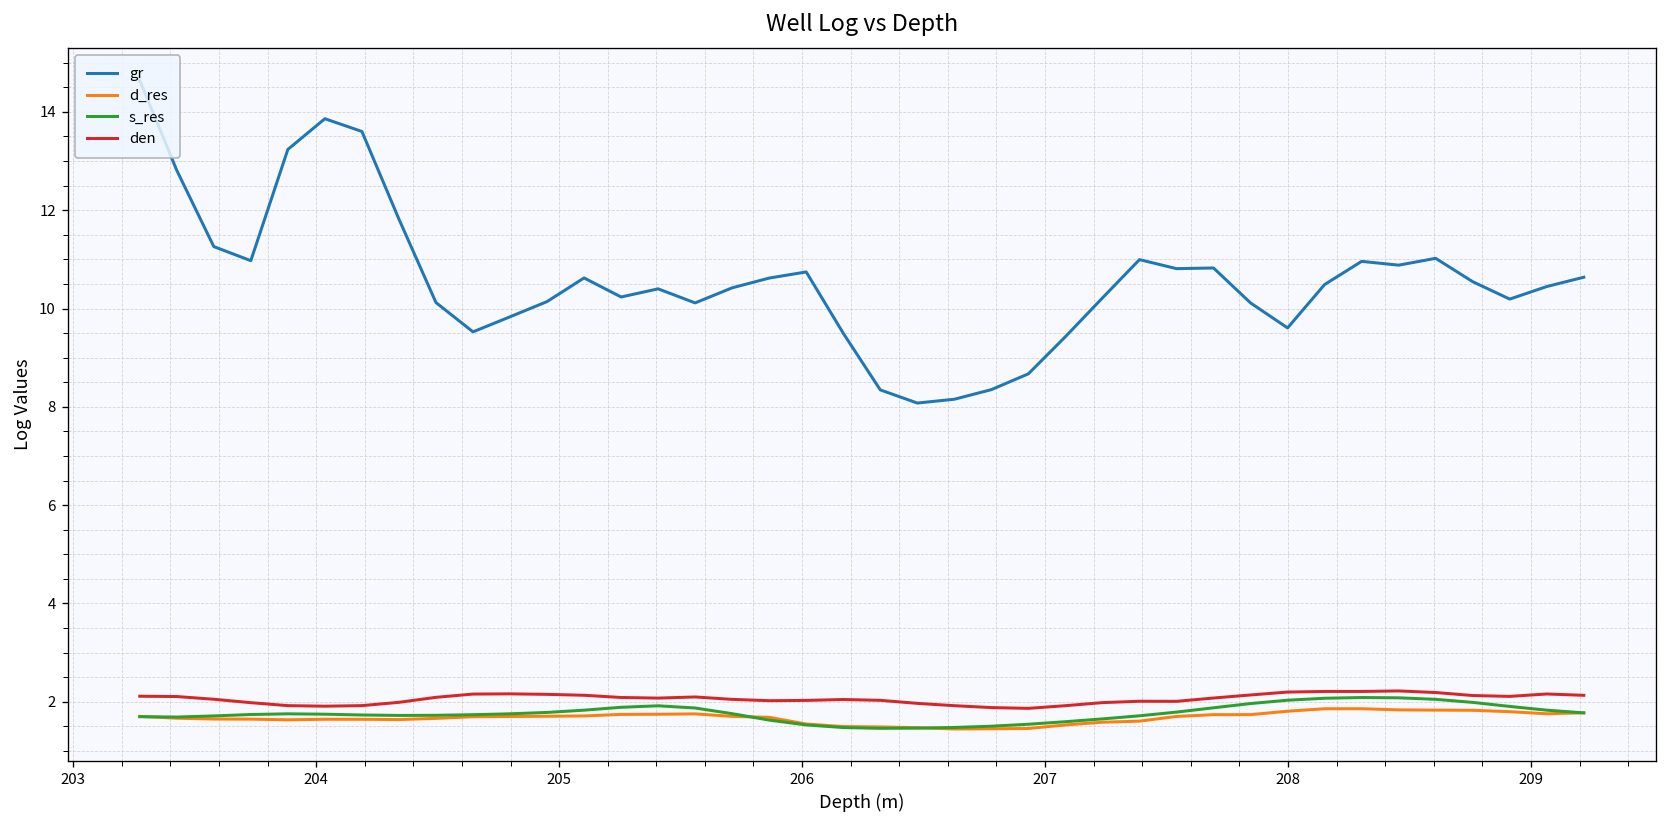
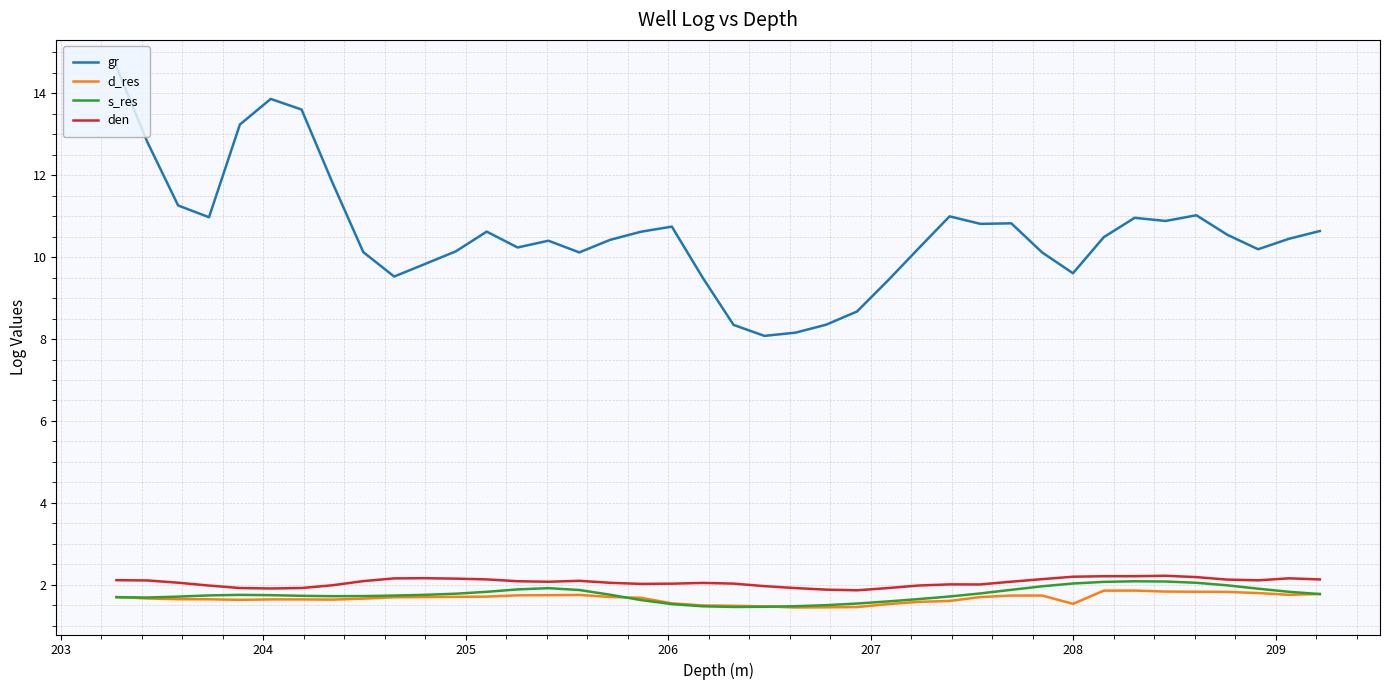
d_res, 208: 1.8 -> 1.5
